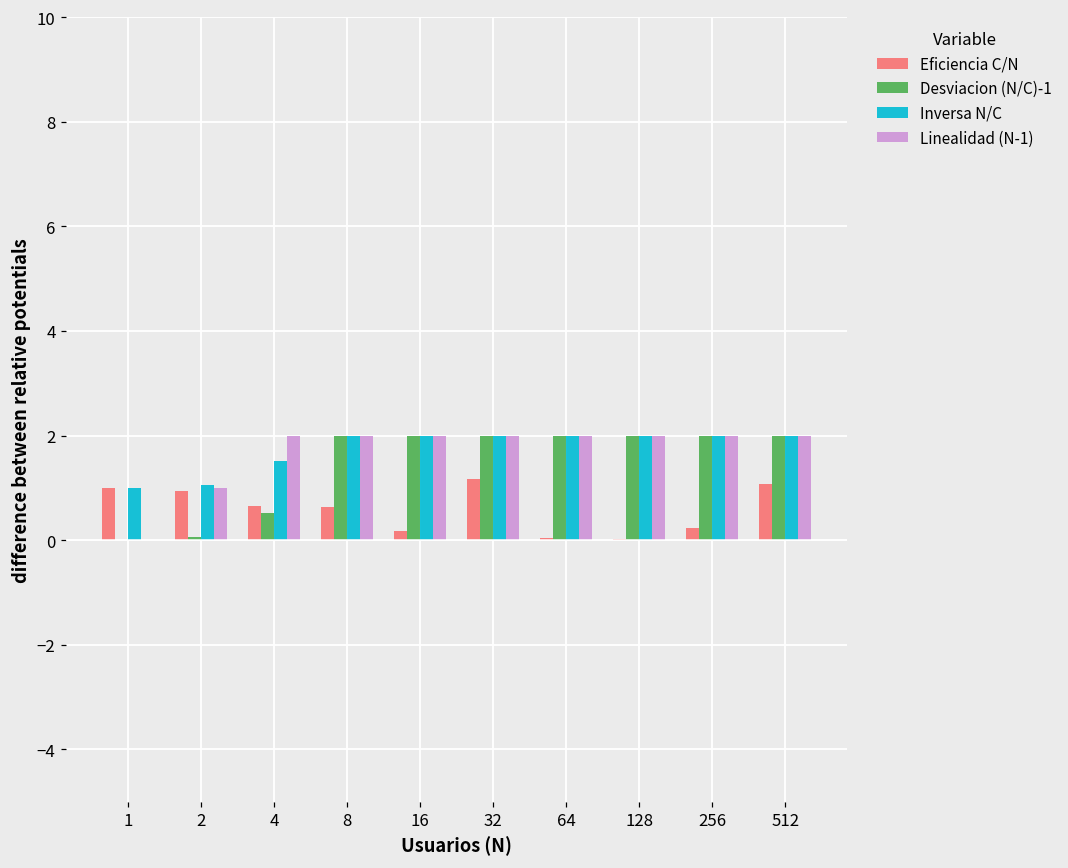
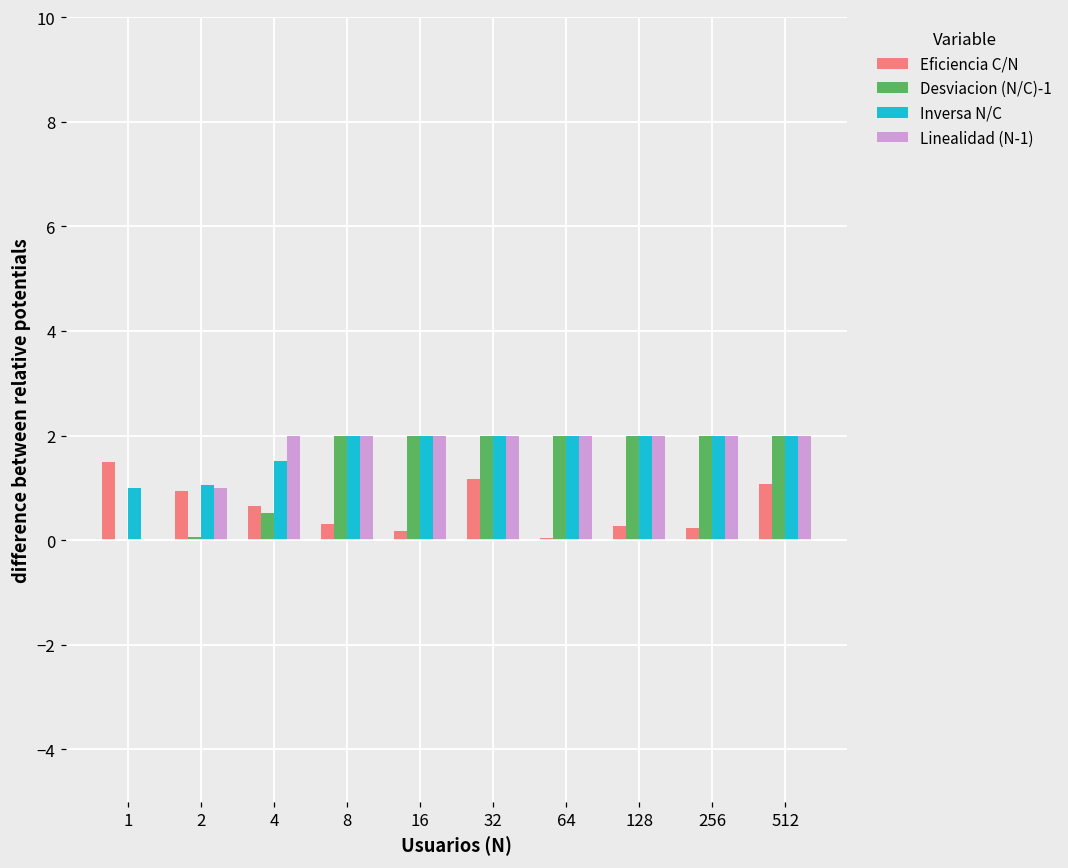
Eficiencia C/N, 1: 1.0 -> 1.5
Eficiencia C/N, 8: 0.6 -> 0.3
Eficiencia C/N, 128: 0.0 -> 0.3
